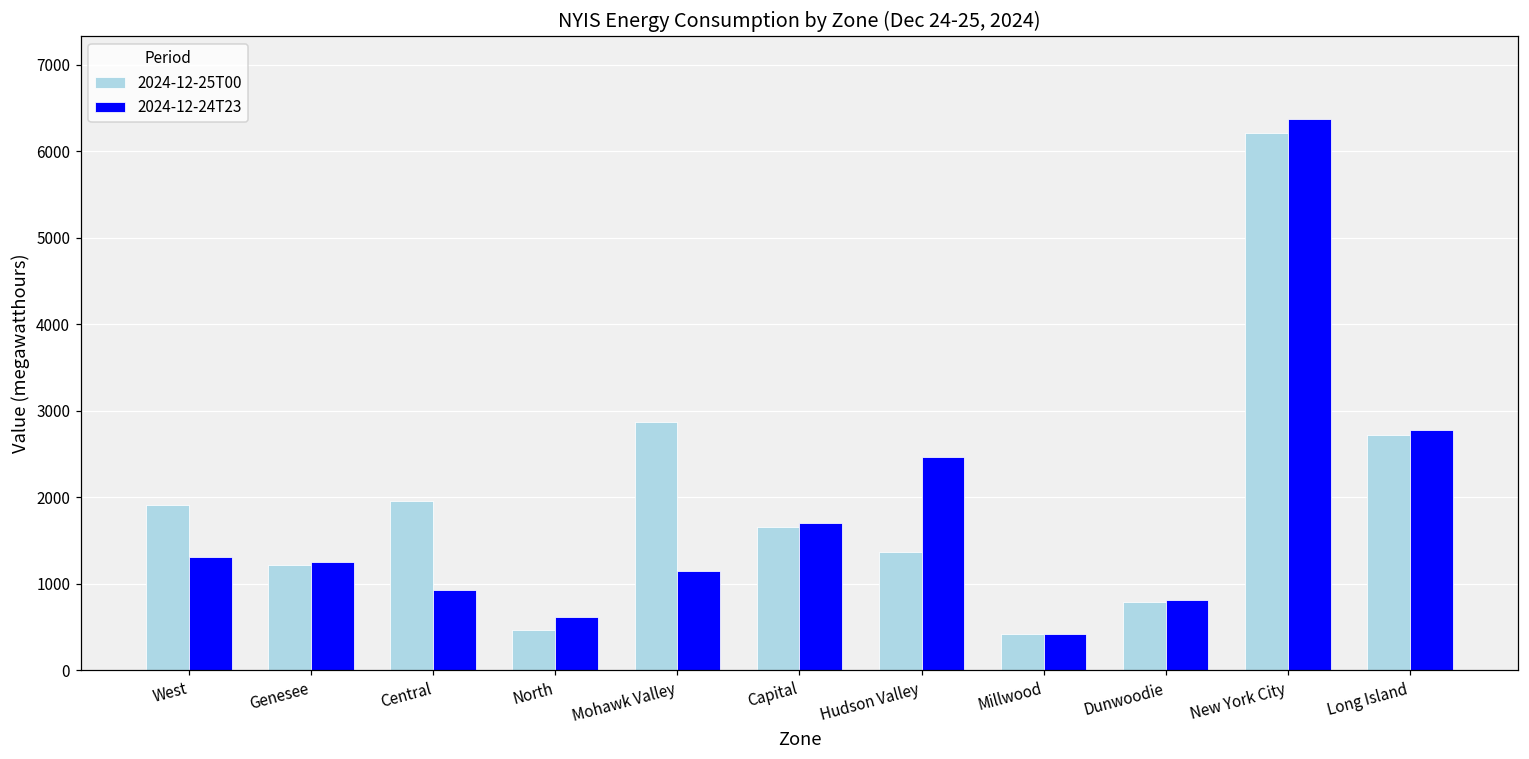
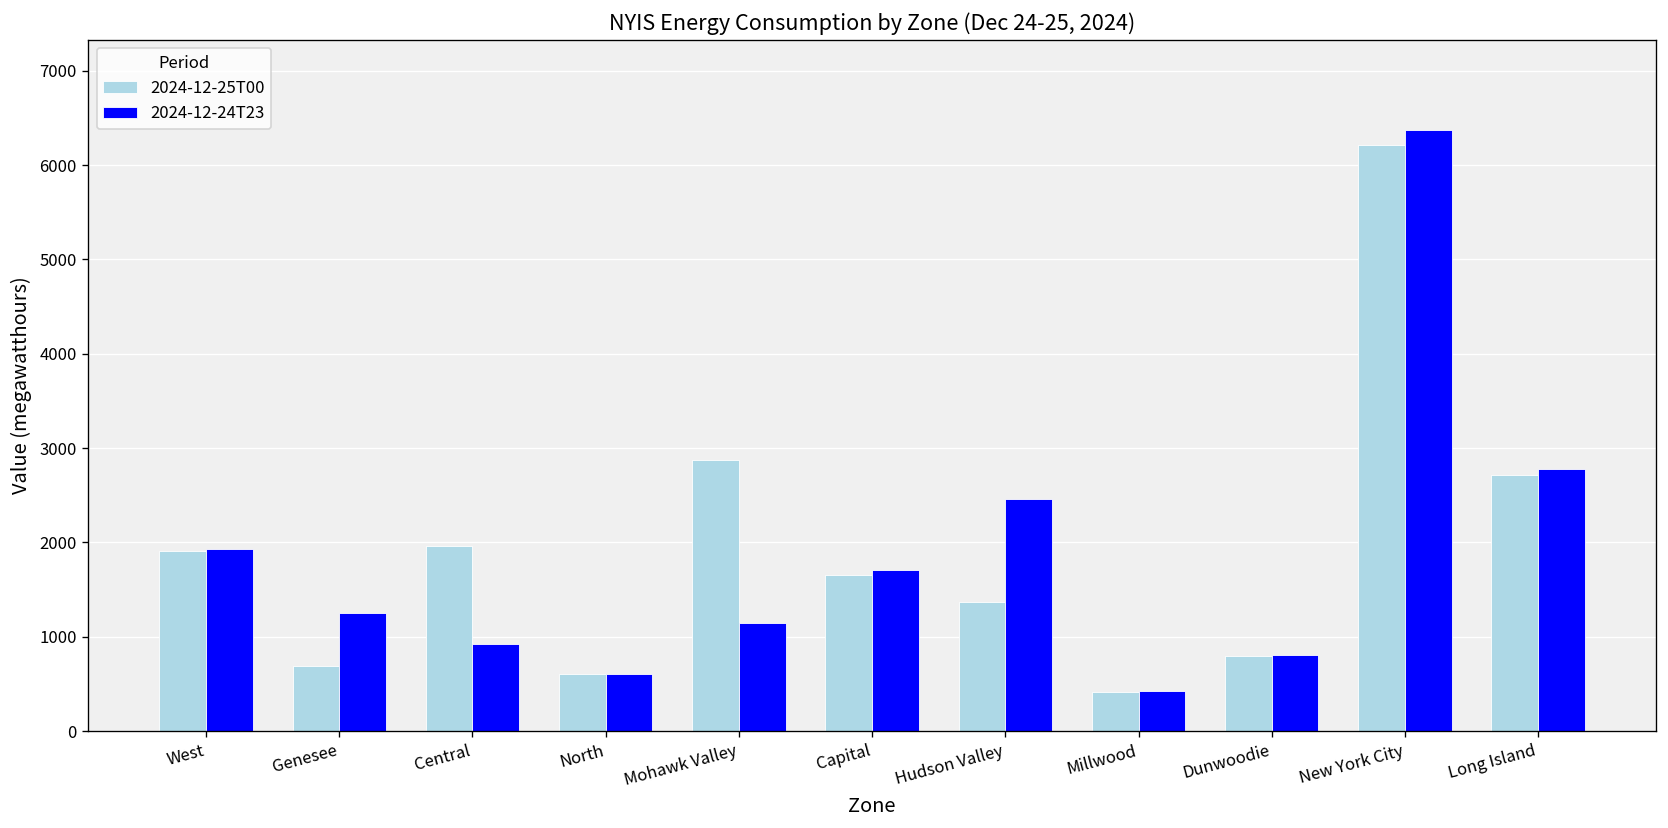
2024-12-24T23, West: 1300 -> 1900
2024-12-25T00, Genesee: 1200 -> 700
2024-12-25T00, North: 500 -> 600
